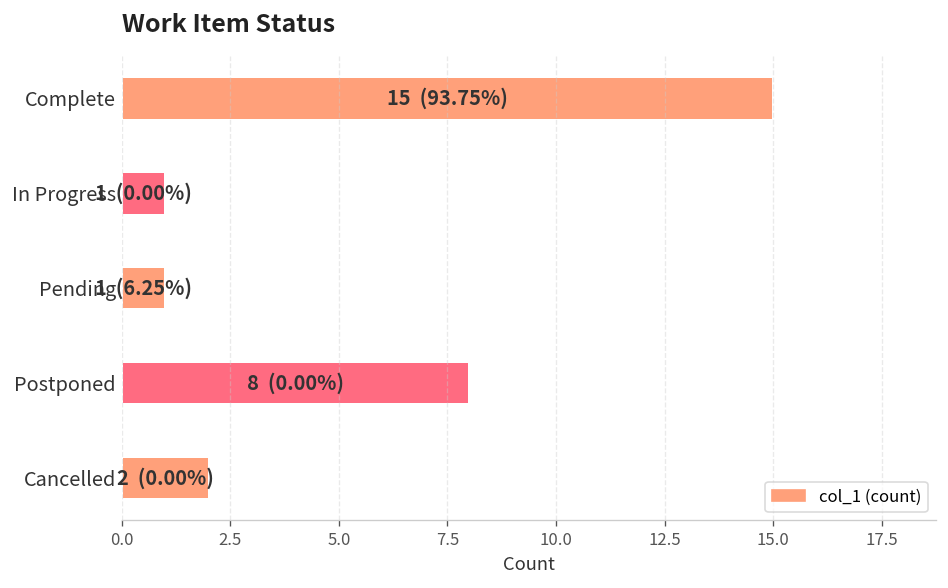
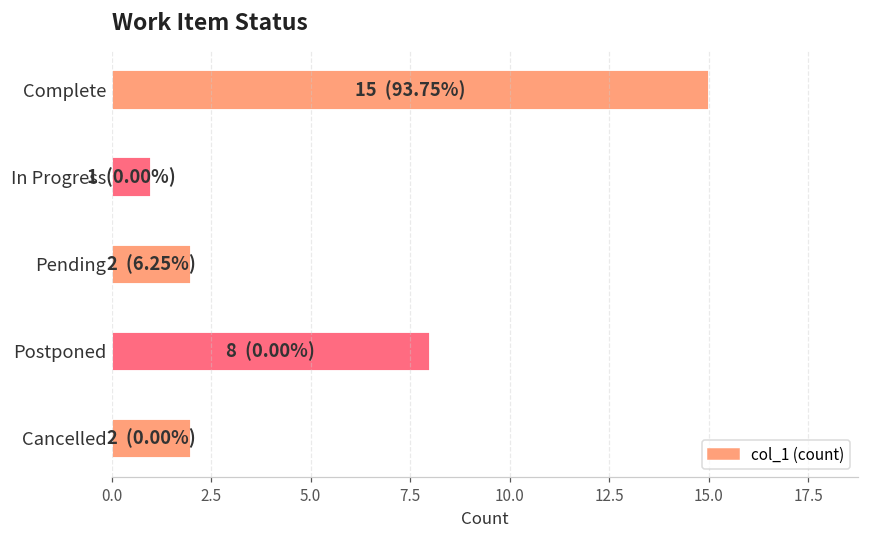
Pending: 1 -> 2
